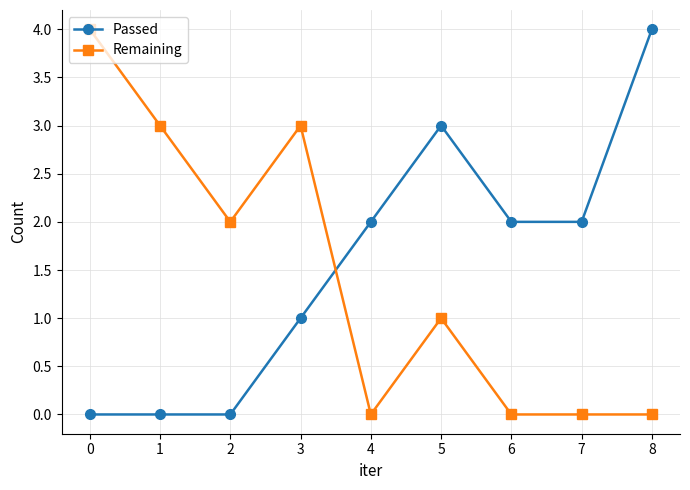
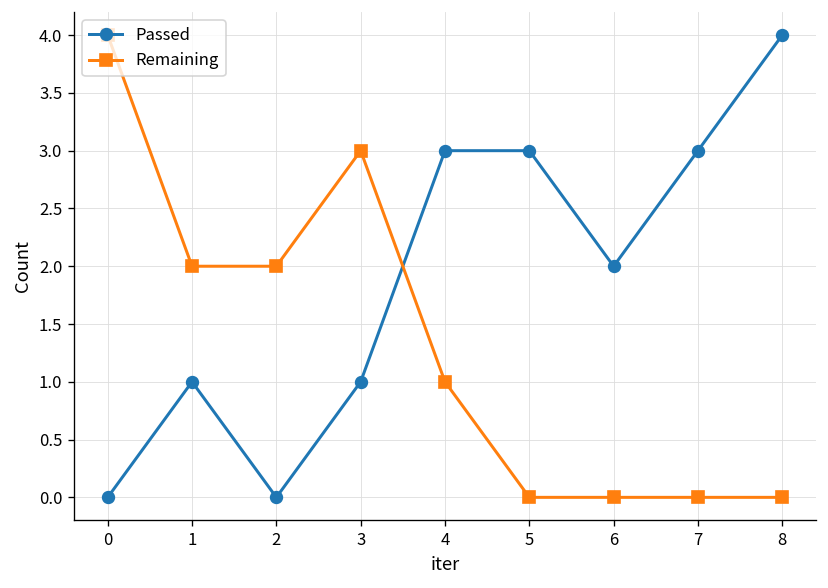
Passed, 1: 0 -> 1
Remaining, 1: 3 -> 2
Passed, 4: 2 -> 3
Remaining, 4: 0 -> 1
Remaining, 5: 1 -> 0
Passed, 7: 2 -> 3
